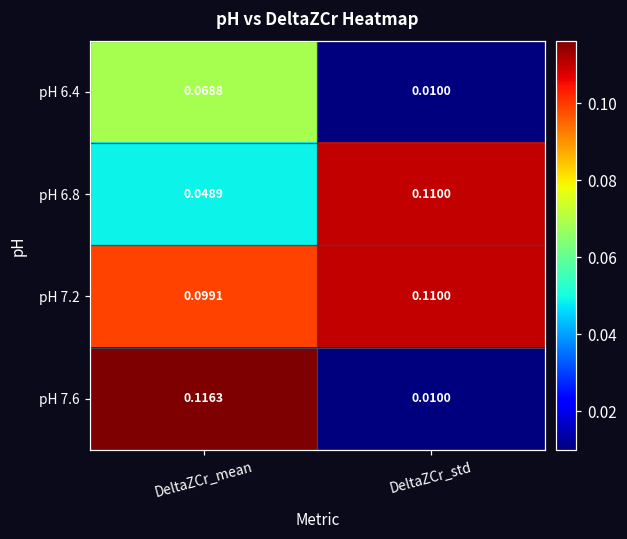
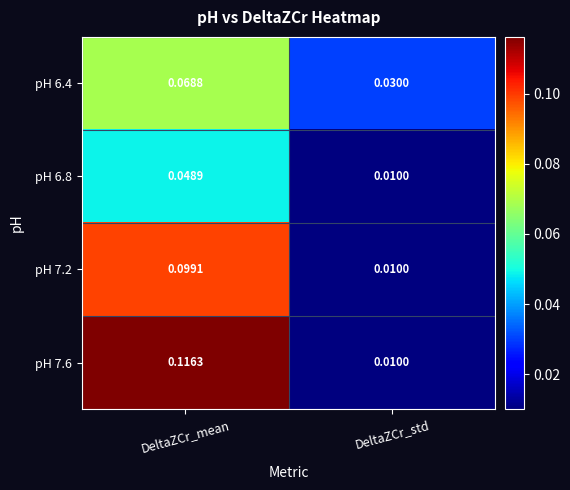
pH 6.4, DeltaZCr_std: 0.0100 -> 0.0300
pH 6.8, DeltaZCr_std: 0.1100 -> 0.0100
pH 7.2, DeltaZCr_std: 0.1100 -> 0.0100
